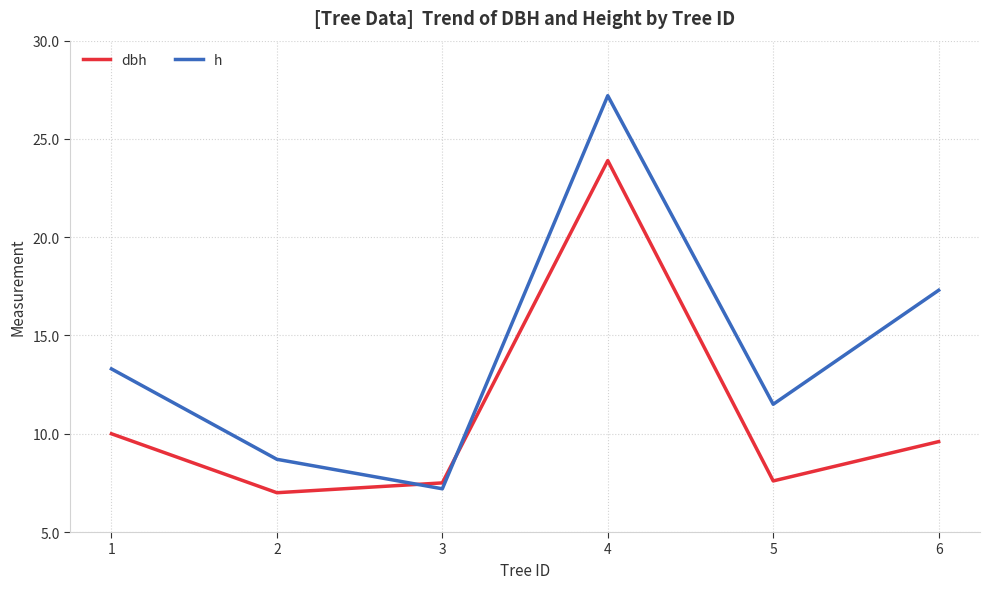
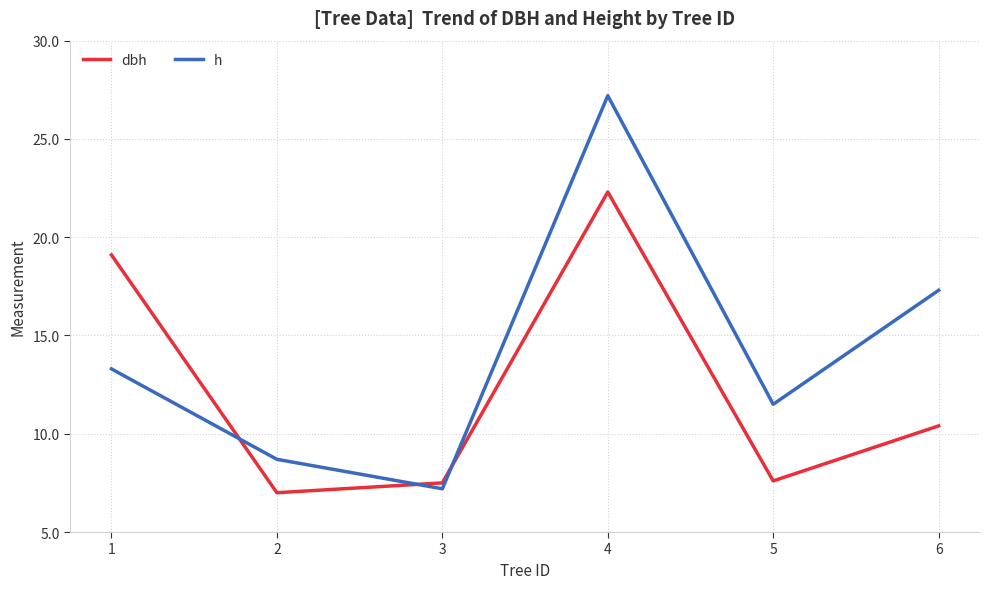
dbh, 1: 10.0 -> 19.1
dbh, 4: 23.9 -> 22.3
dbh, 6: 9.6 -> 10.4
